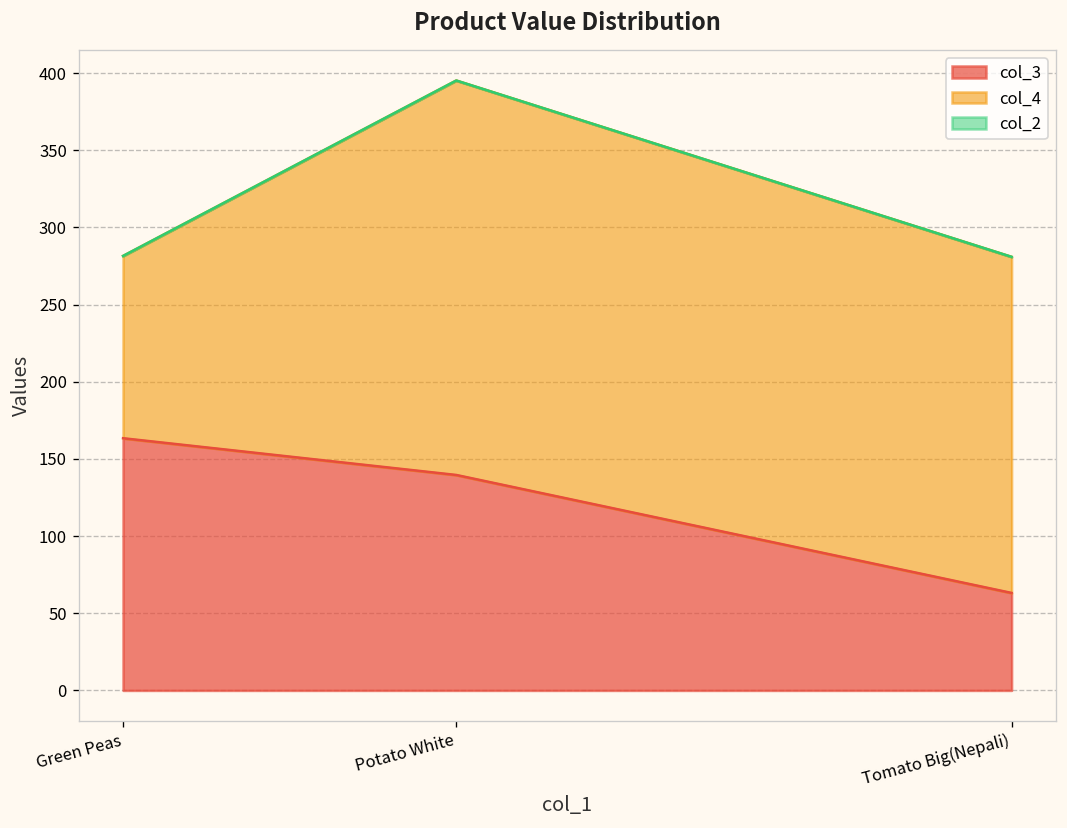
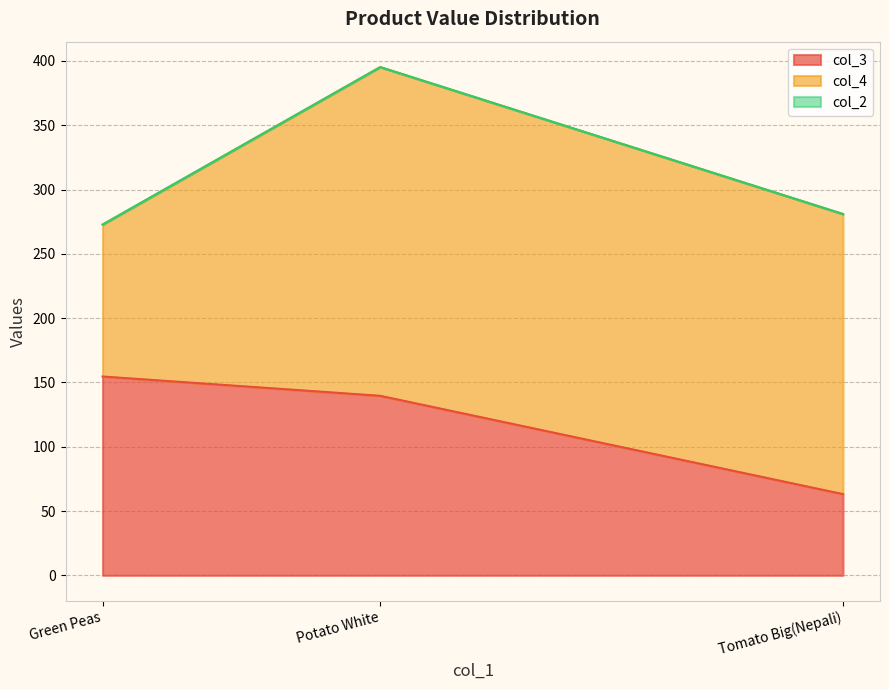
col_3, Green Peas: 163 -> 155
